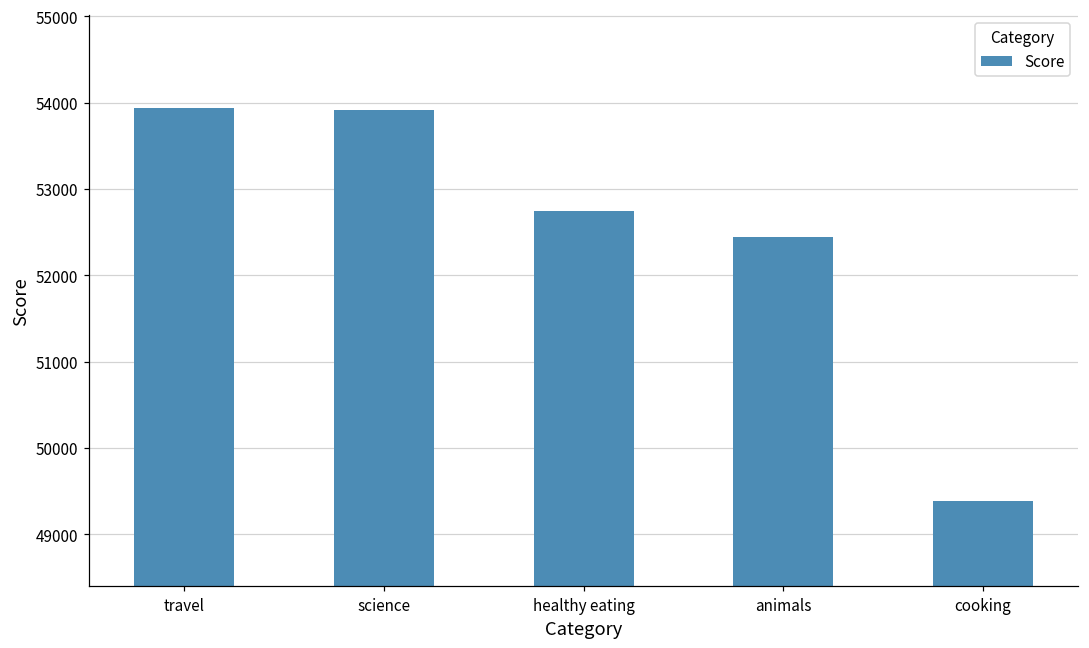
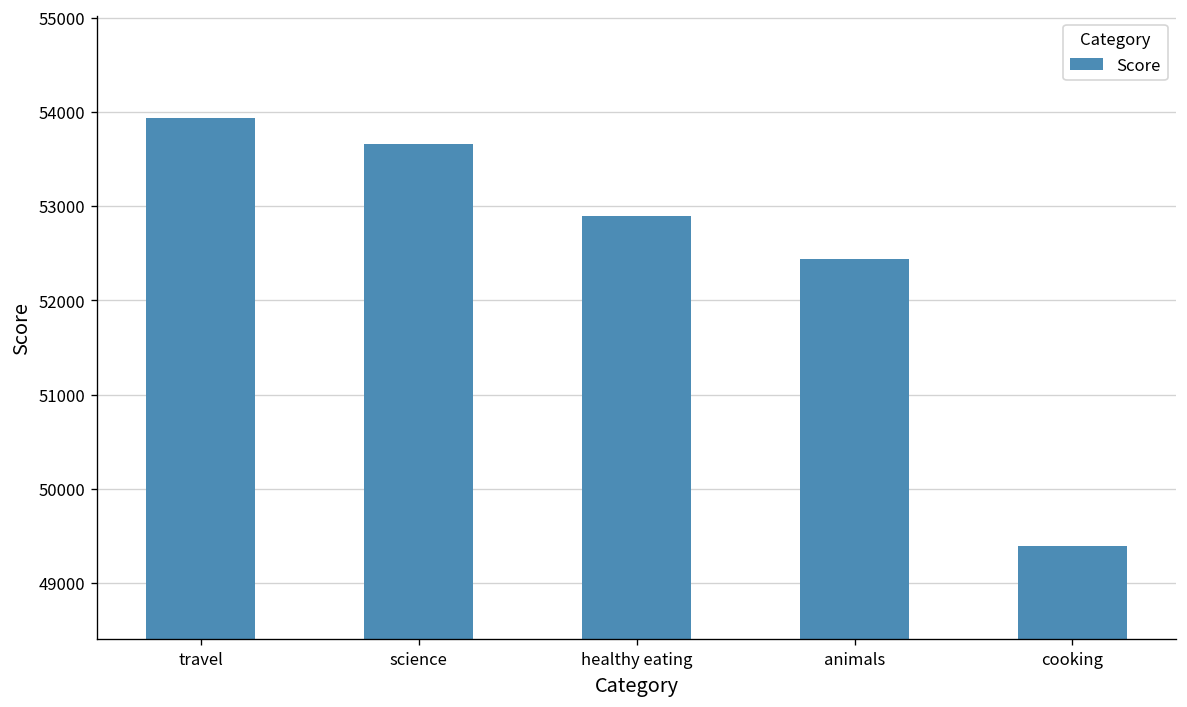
science: 53900 -> 53700
healthy eating: 52700 -> 52900
